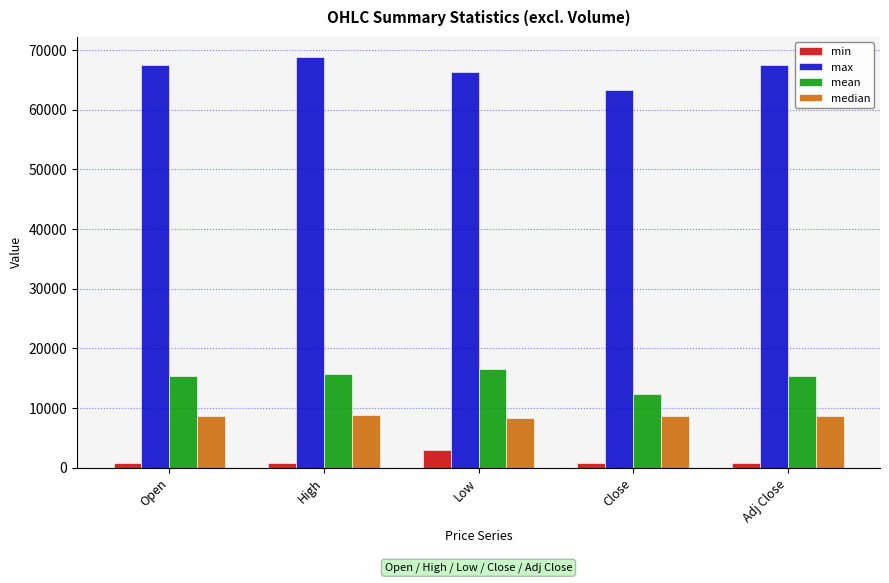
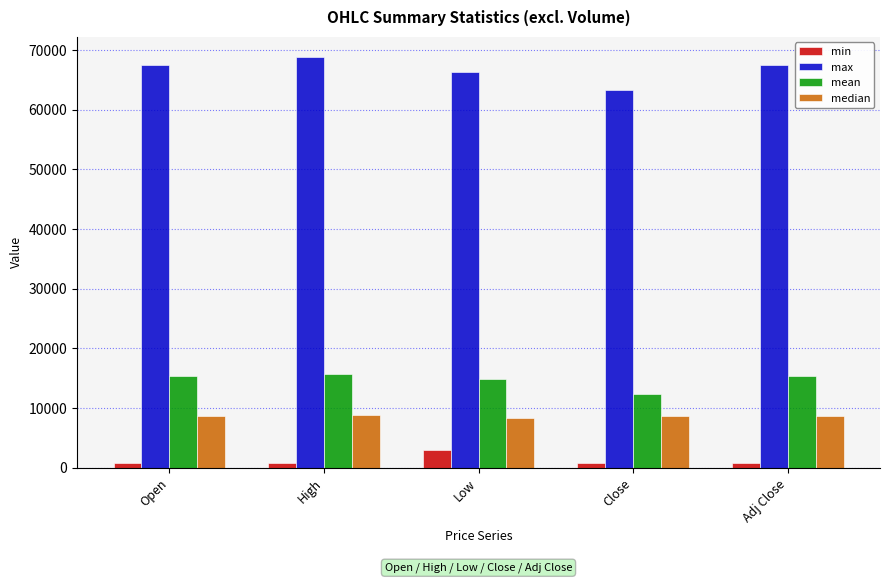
mean, Low: 17000 -> 15000
